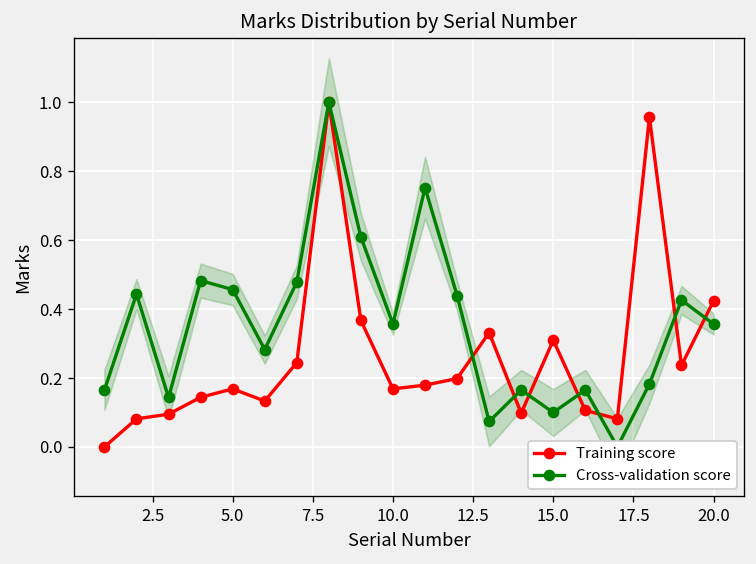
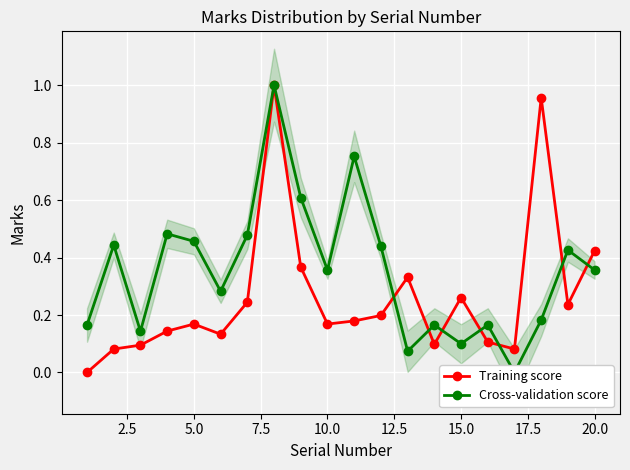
Training score, 15.0: 0.31 -> 0.26
